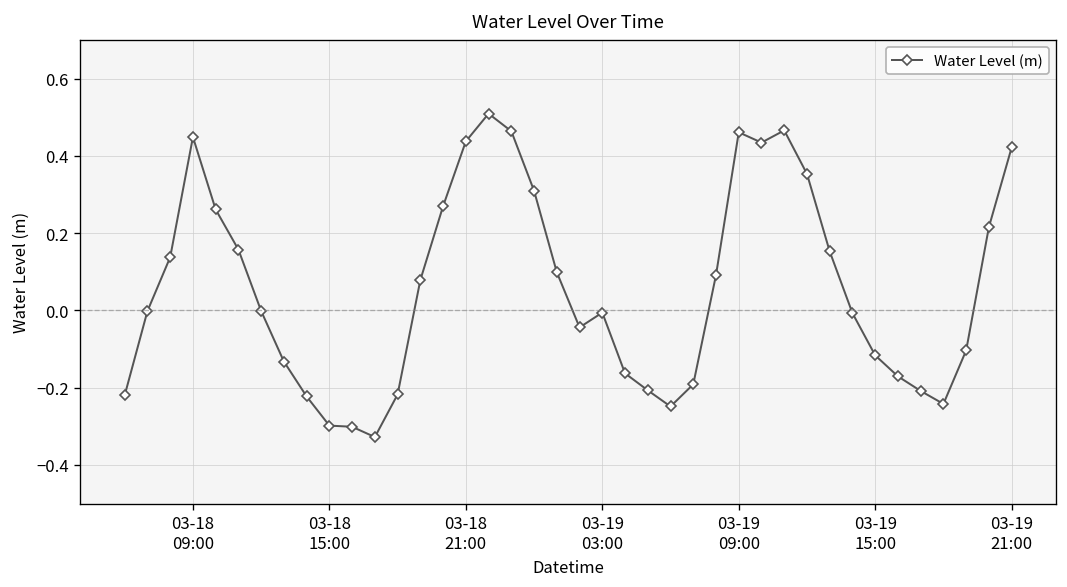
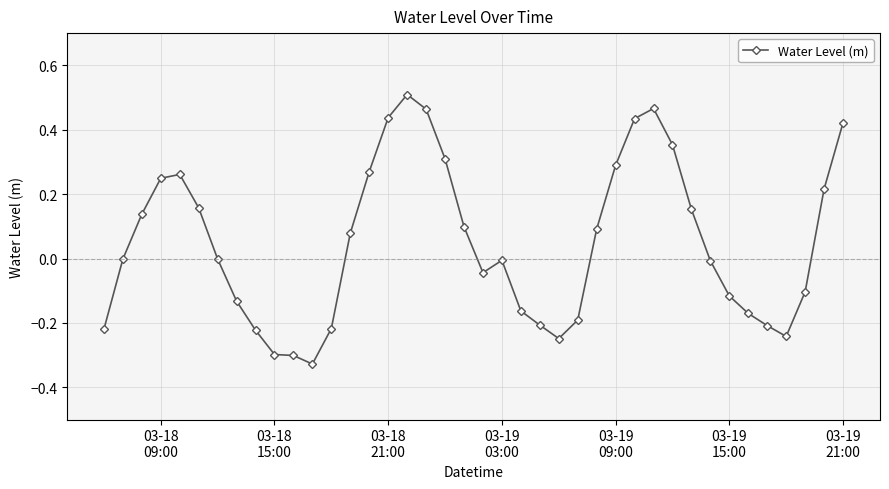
03-18 09:00: 0.45 -> 0.25
03-19 09:00: 0.46 -> 0.29
